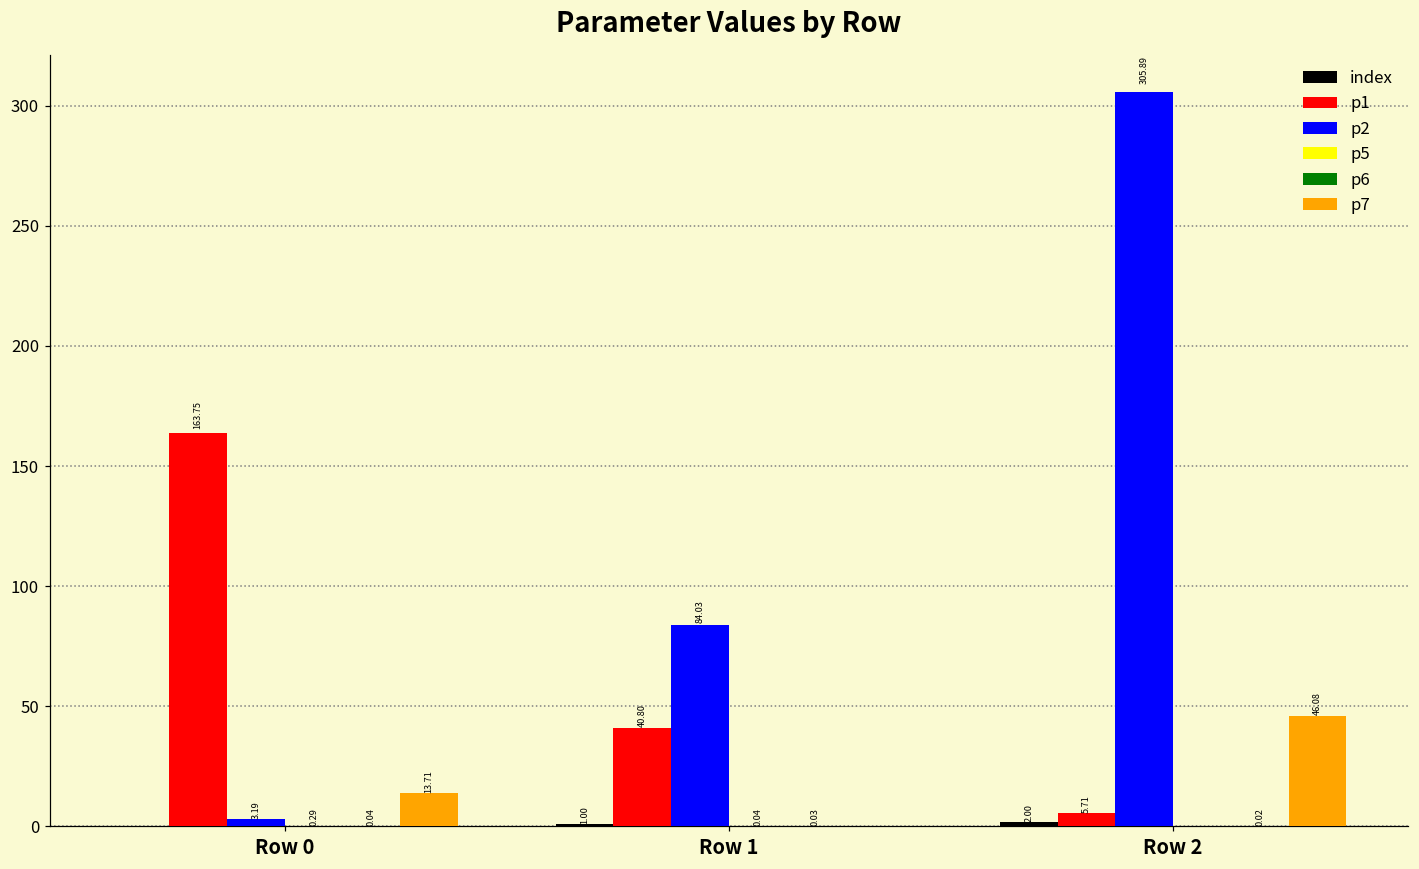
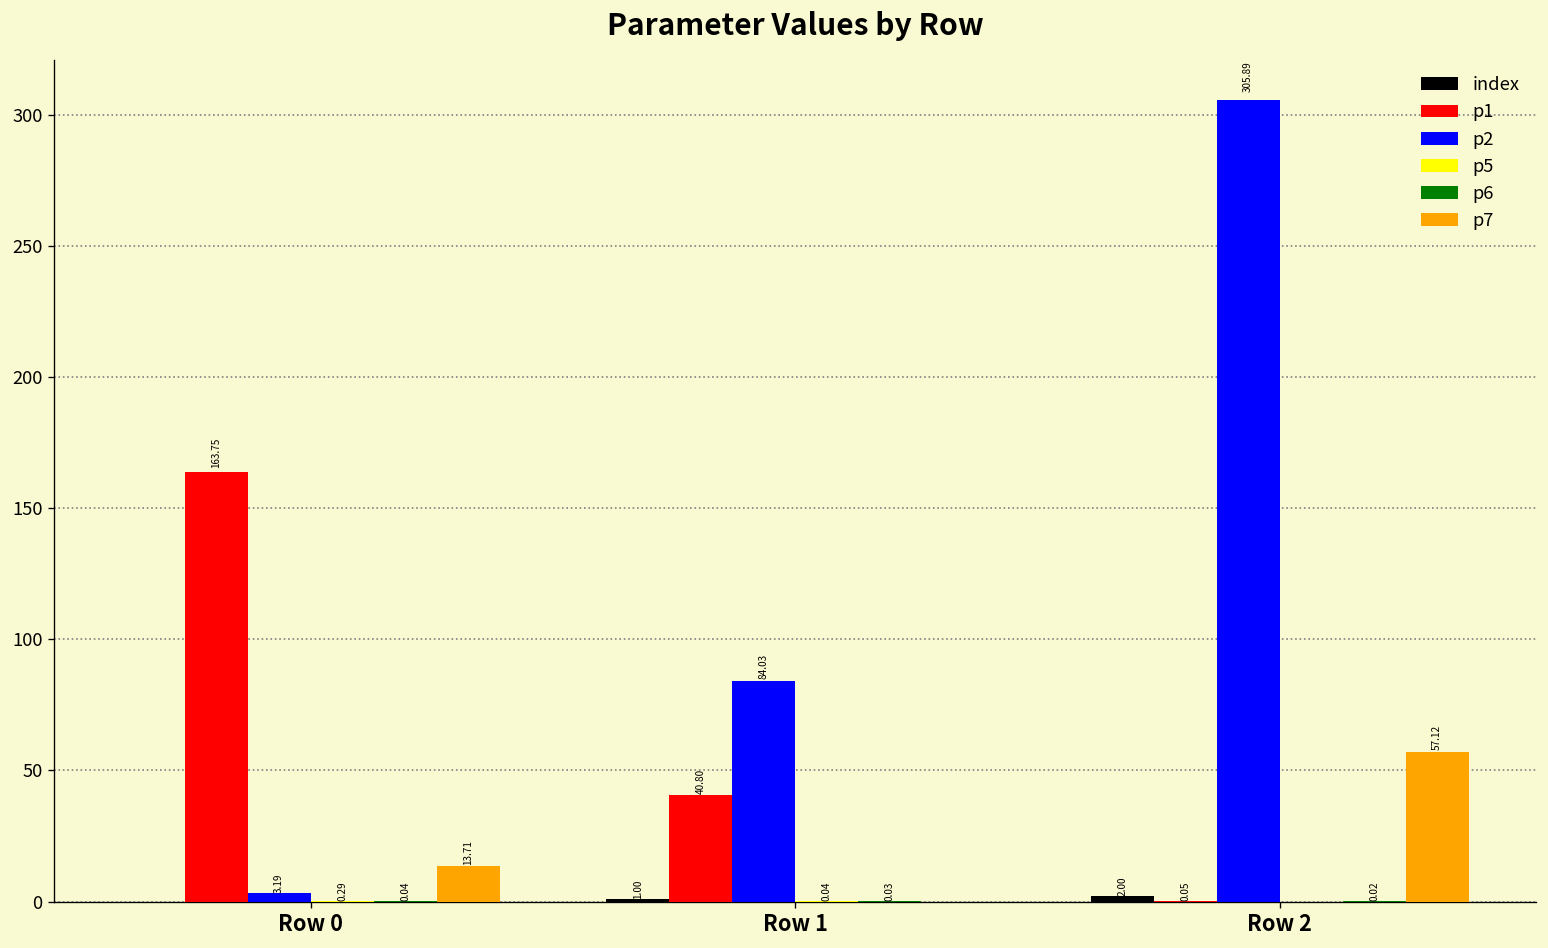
p1, Row 2: 5.71 -> 0.05
p7, Row 2: 46.08 -> 57.12
